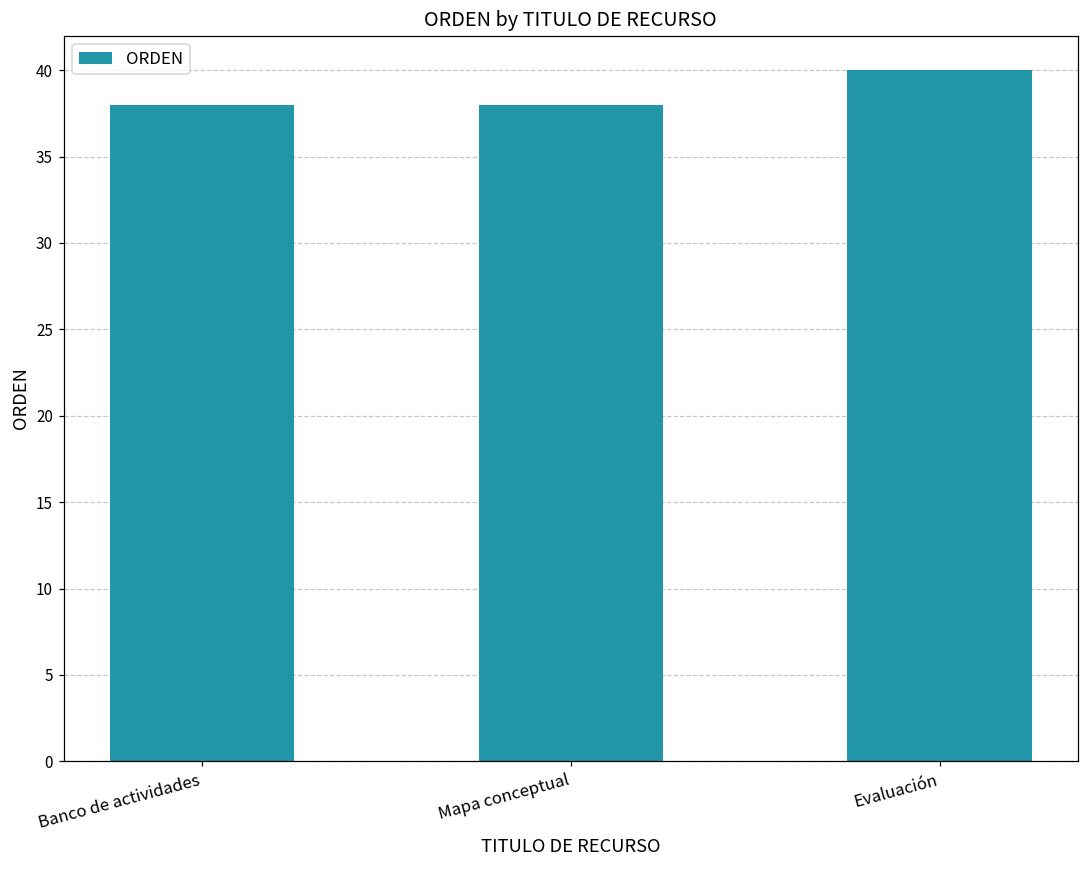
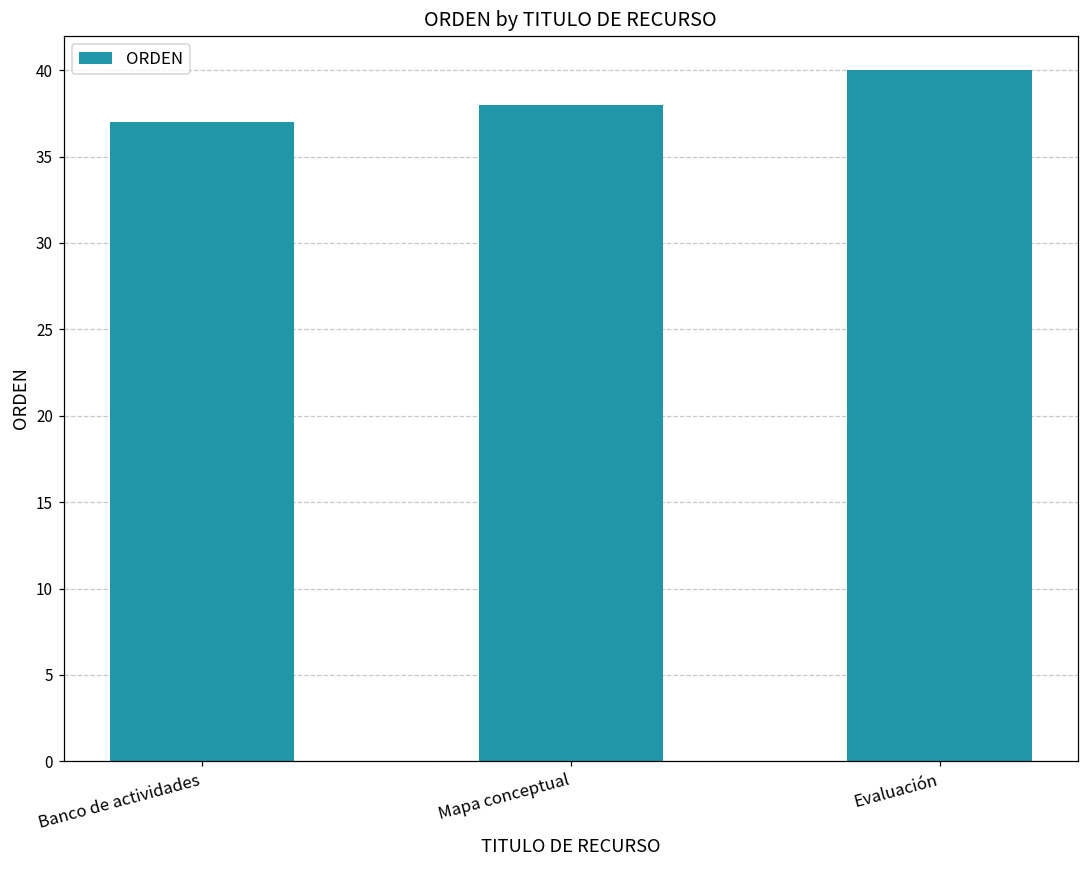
Banco de actividades: 38 -> 37
